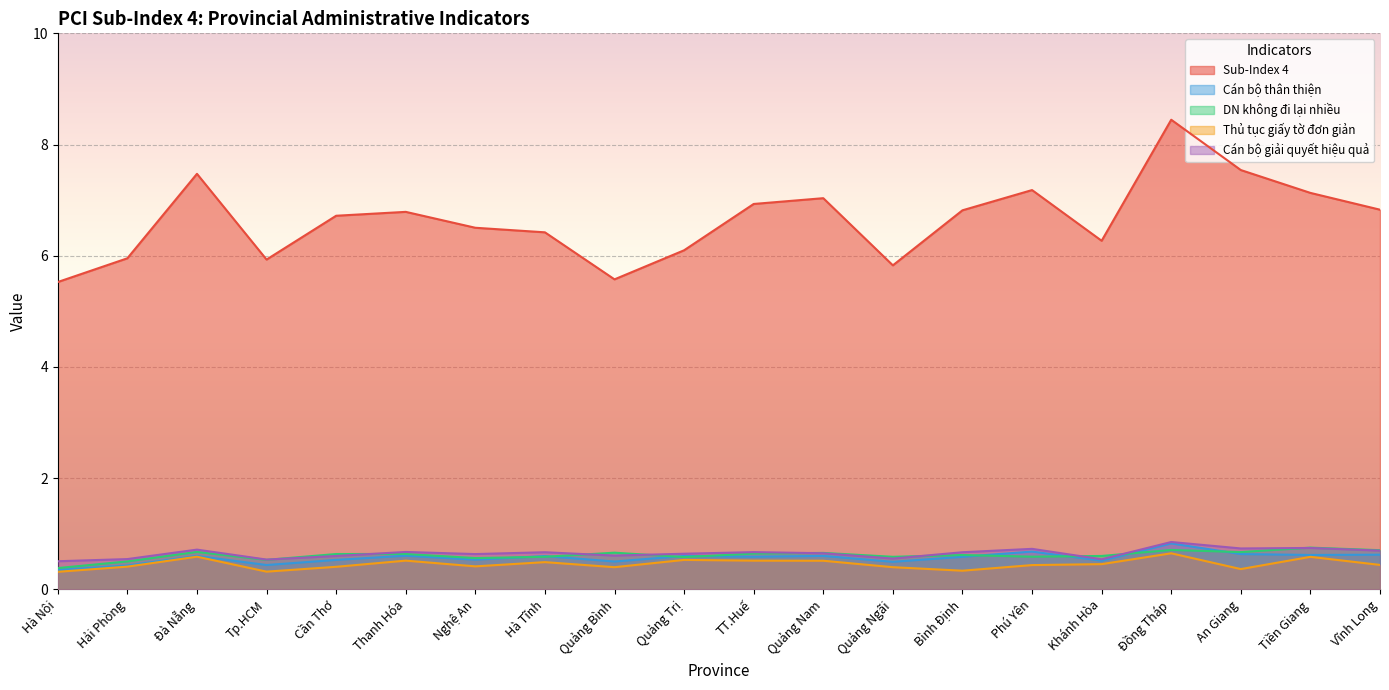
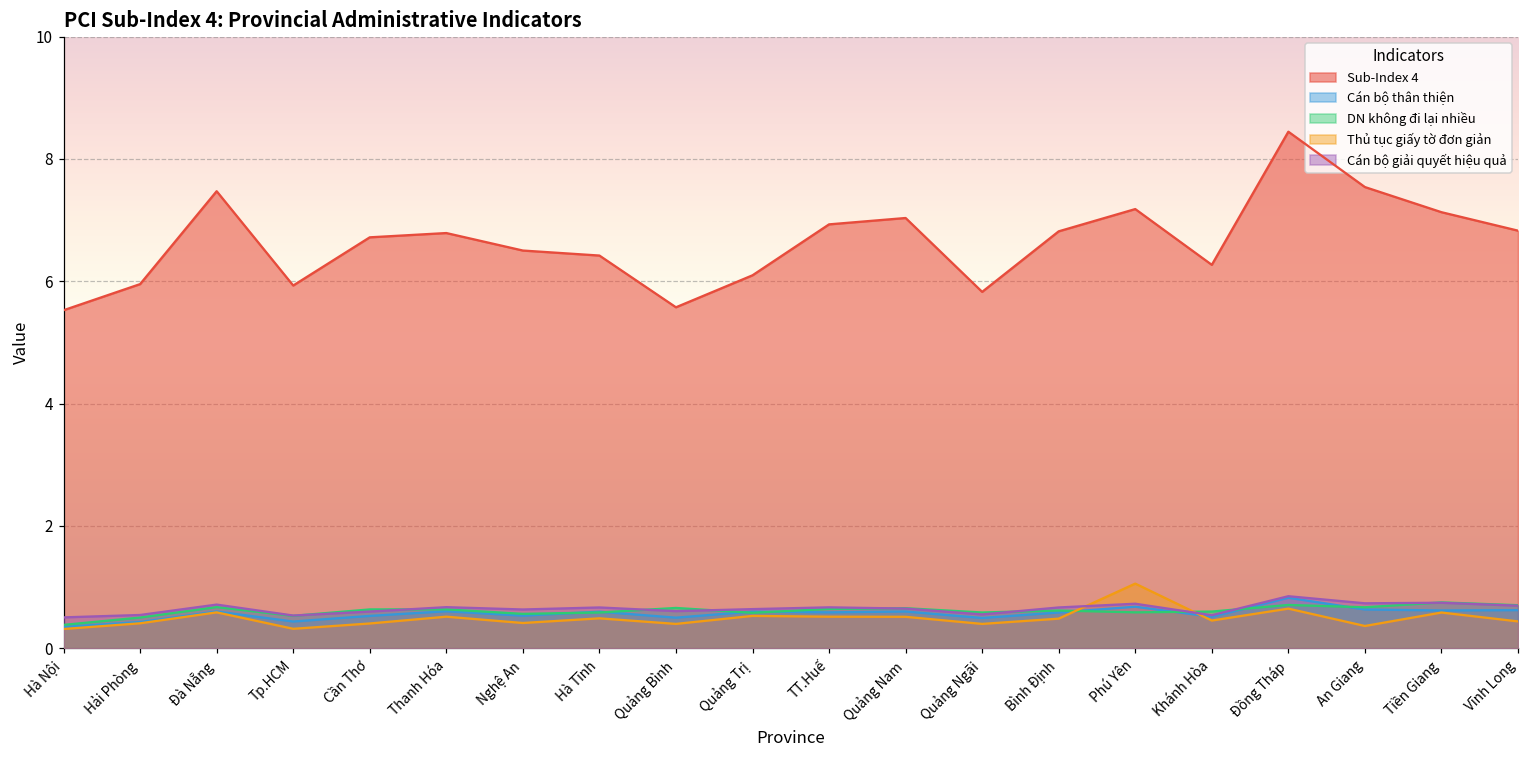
Thủ tục giấy tờ đơn giản, Bình Định: 0.3 -> 0.5
Thủ tục giấy tờ đơn giản, Phú Yên: 0.4 -> 1.1
